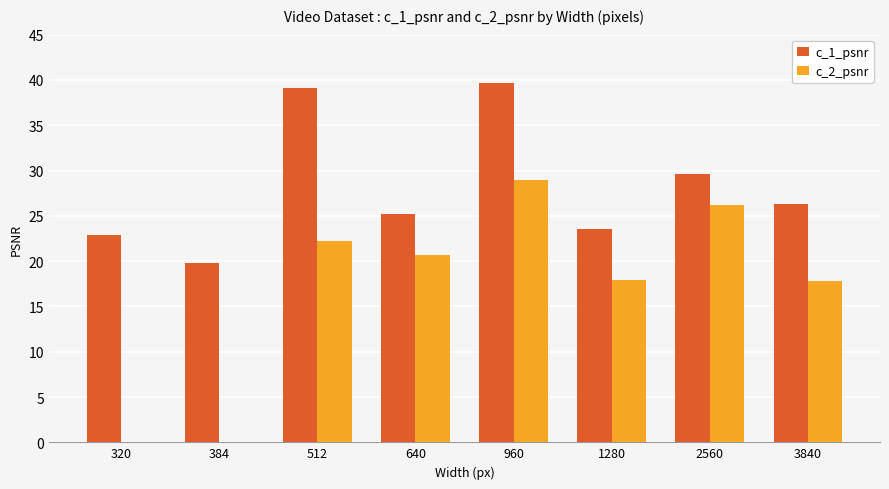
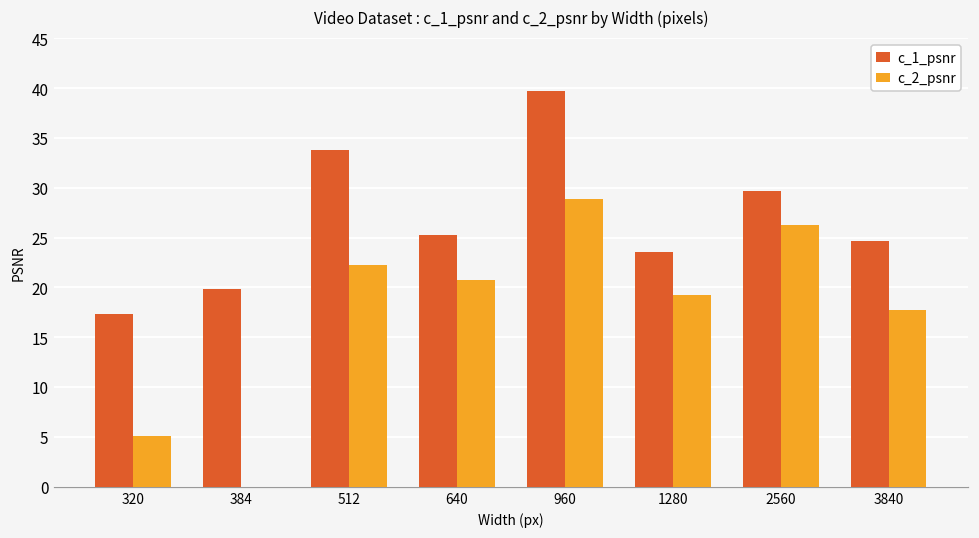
c_1_psnr, 320: 23 -> 17
c_2_psnr, 320: 0 -> 5
c_1_psnr, 512: 39 -> 34
c_2_psnr, 1280: 18 -> 19
c_1_psnr, 3840: 26 -> 25
